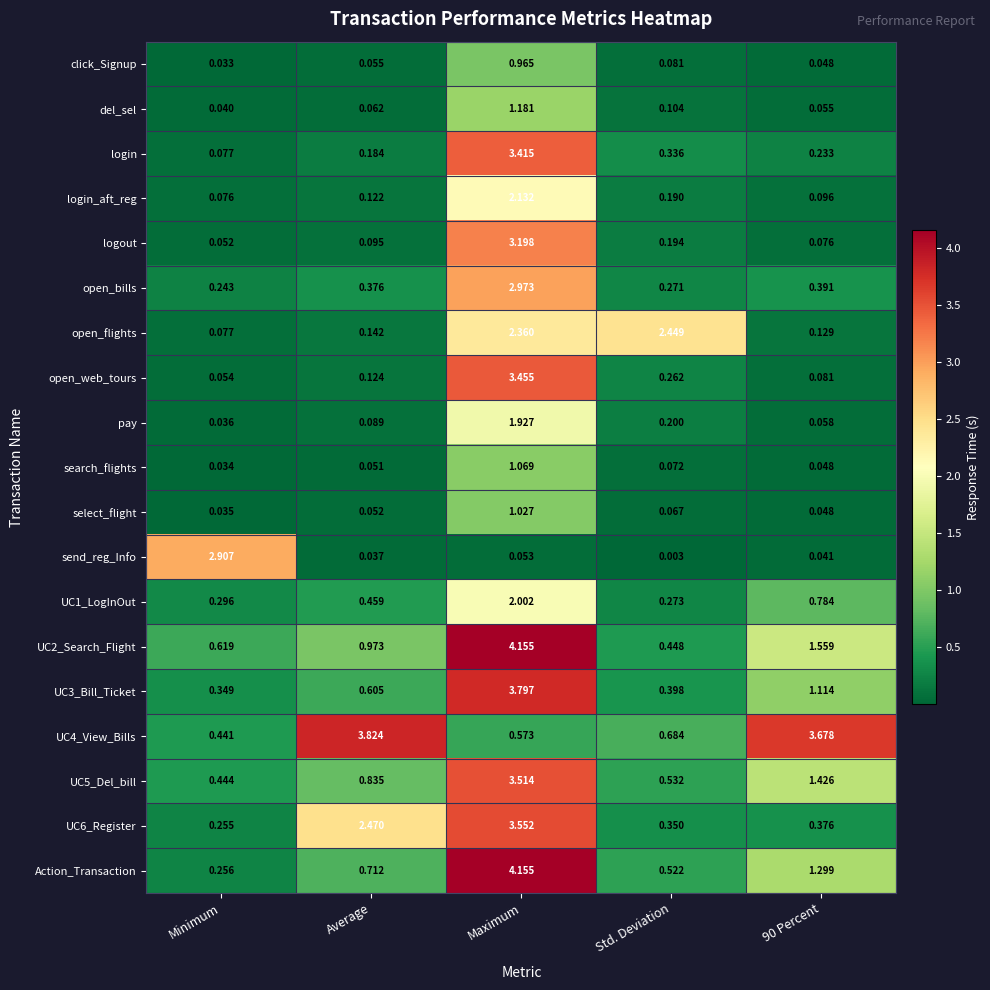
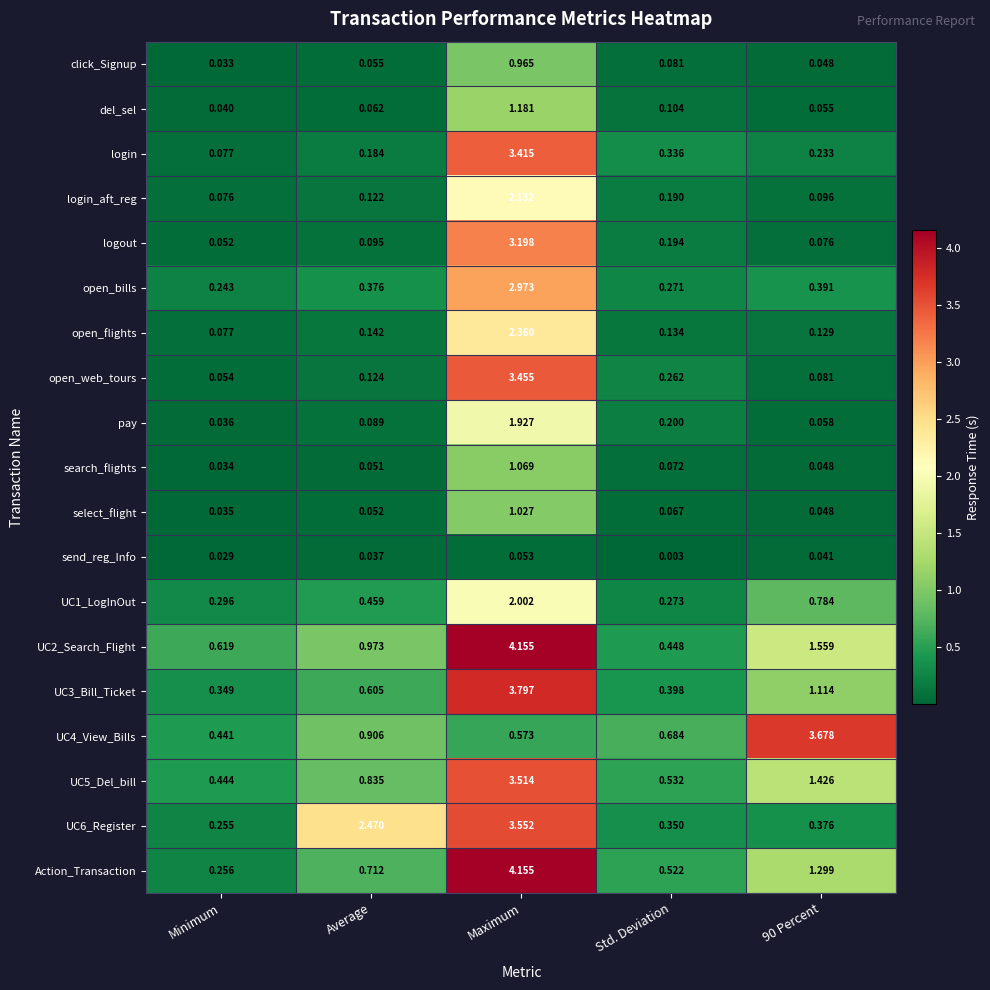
open_flights, Std. Deviation: 2.449 -> 0.134
send_reg_Info, Minimum: 2.907 -> 0.029
UC4_View_Bills, Average: 3.824 -> 0.906
